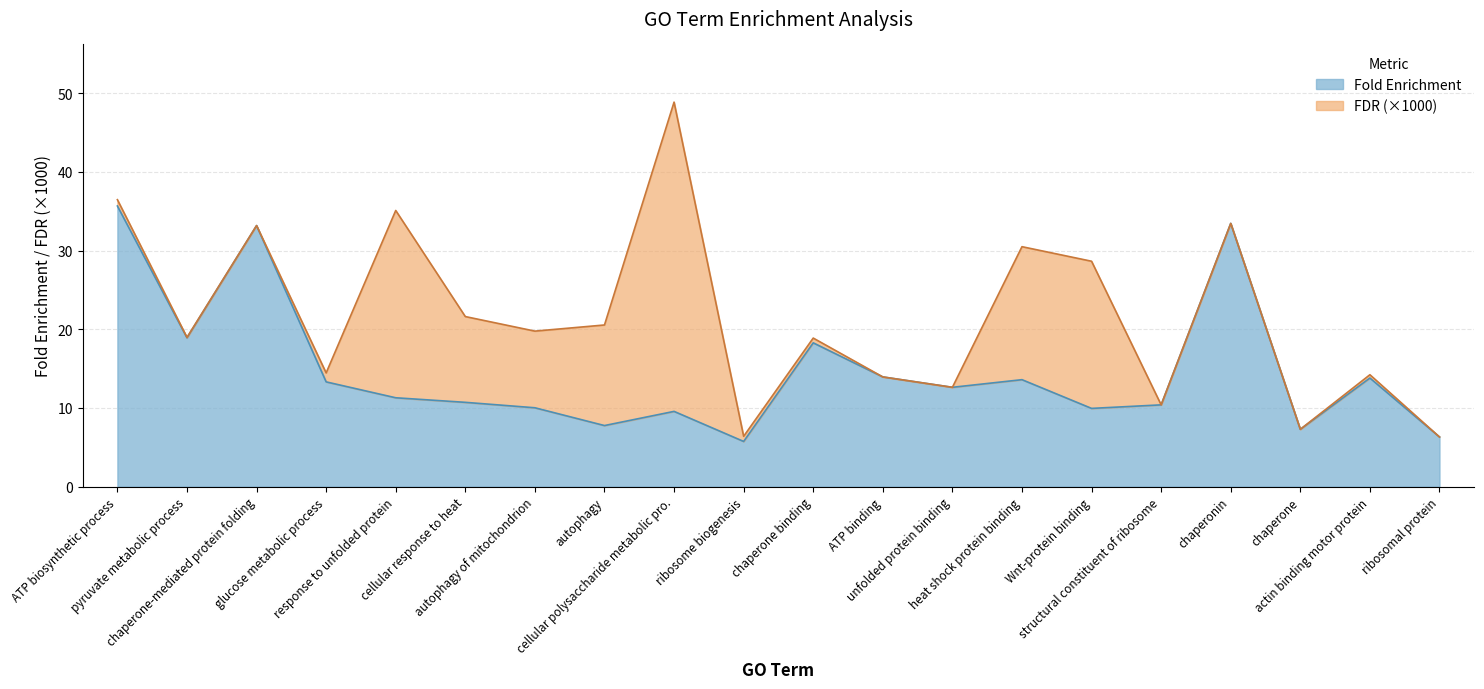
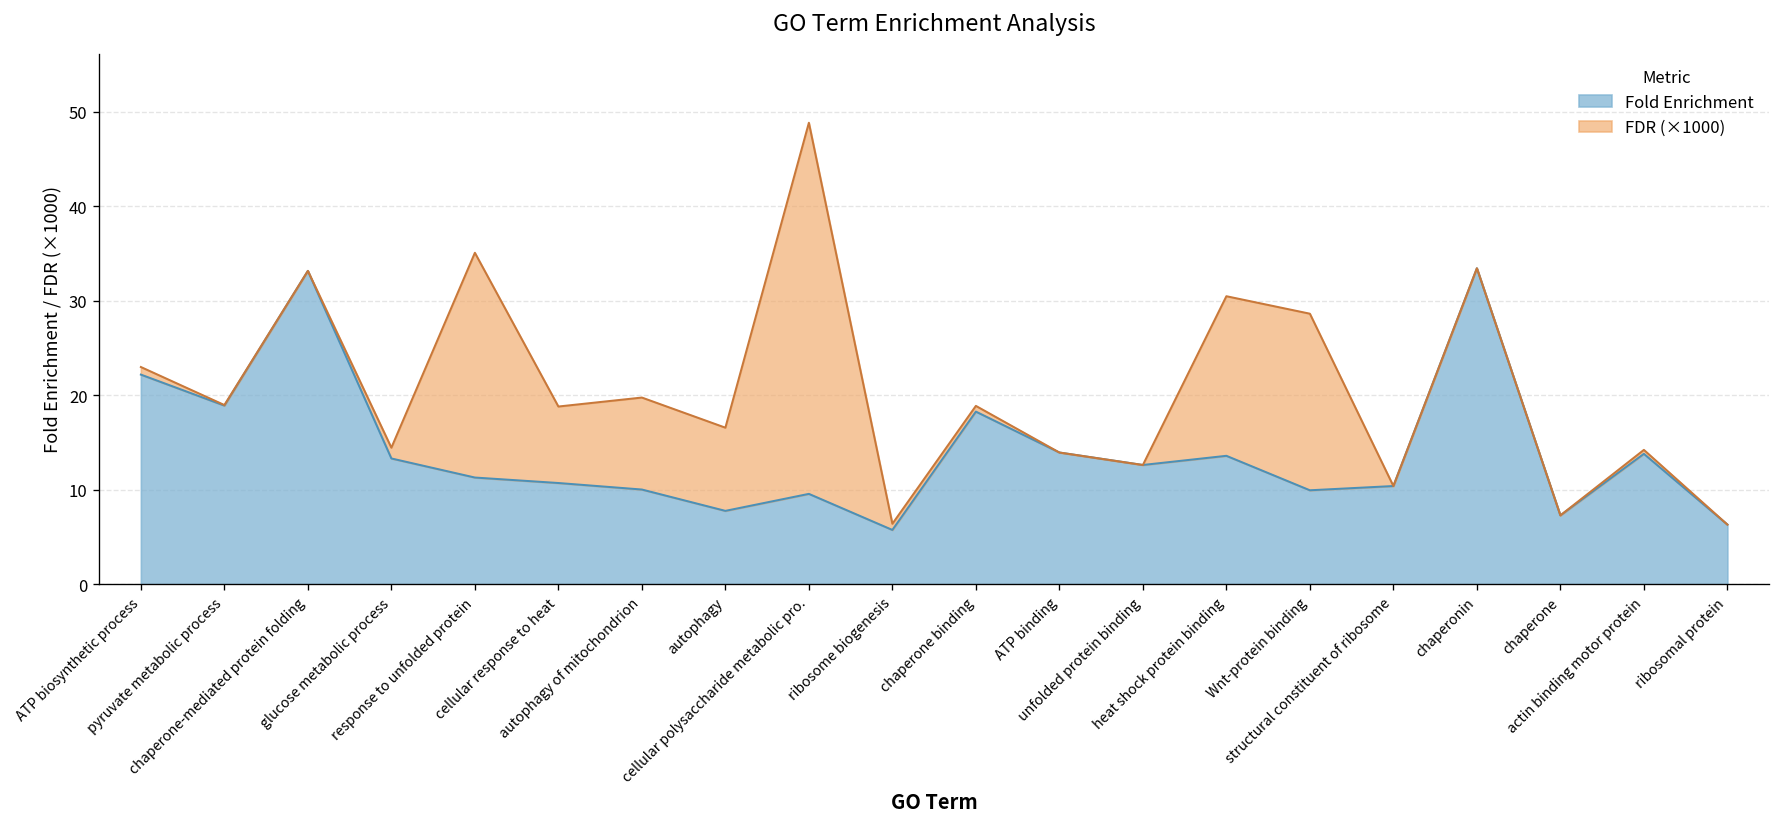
Fold Enrichment, ATP biosynthetic process: 36 -> 22
FDR (×1000), cellular response to heat: 11 -> 8
FDR (×1000), autophagy: 13 -> 9
